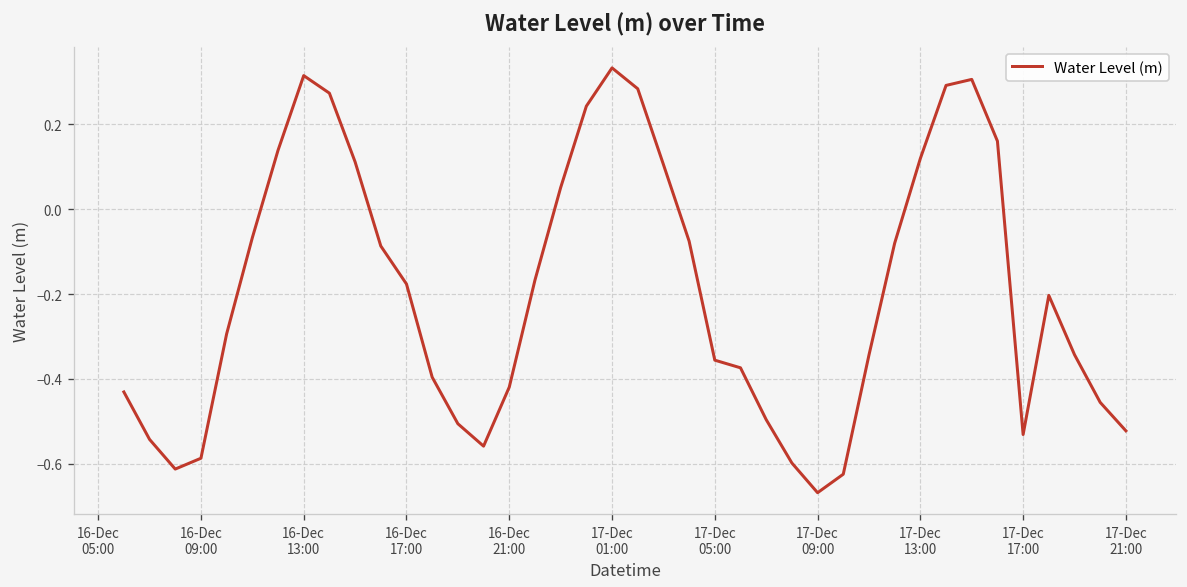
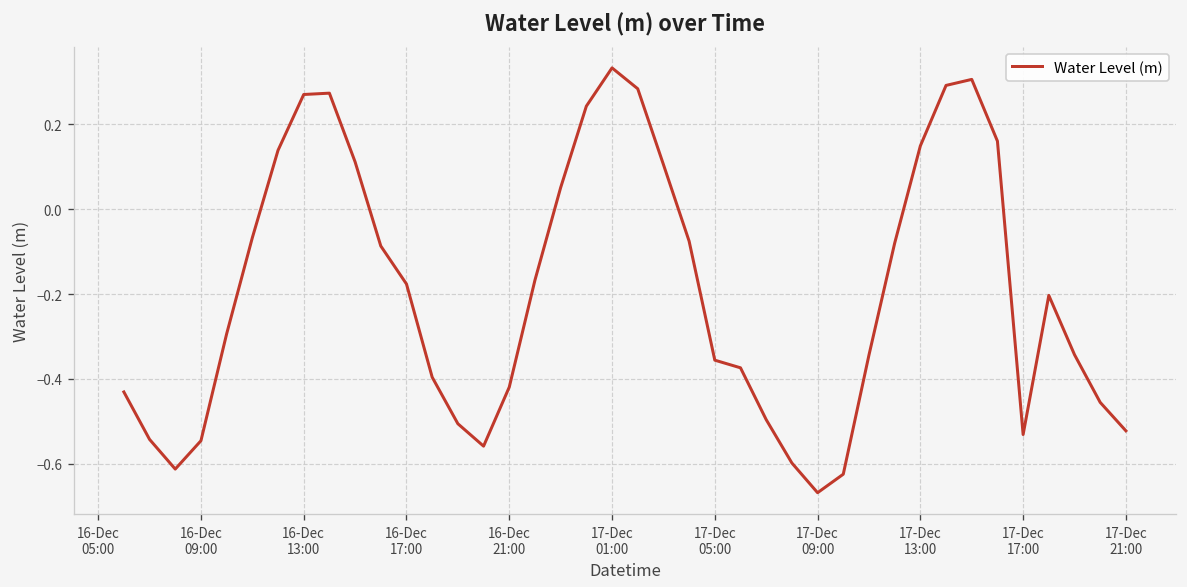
16-Dec 09:00: -0.59 -> -0.55
16-Dec 13:00: 0.32 -> 0.27
17-Dec 13:00: 0.12 -> 0.15
